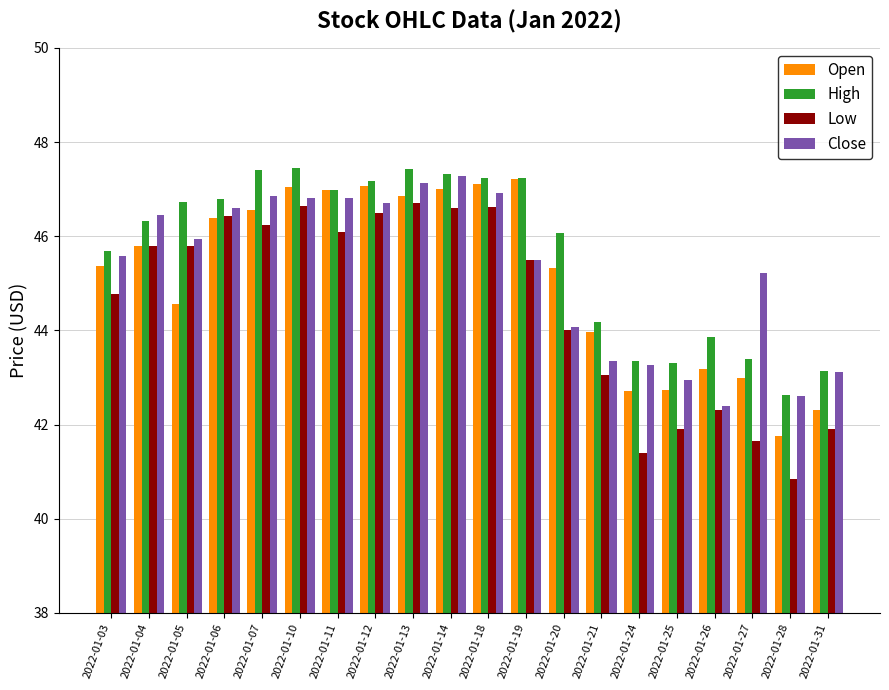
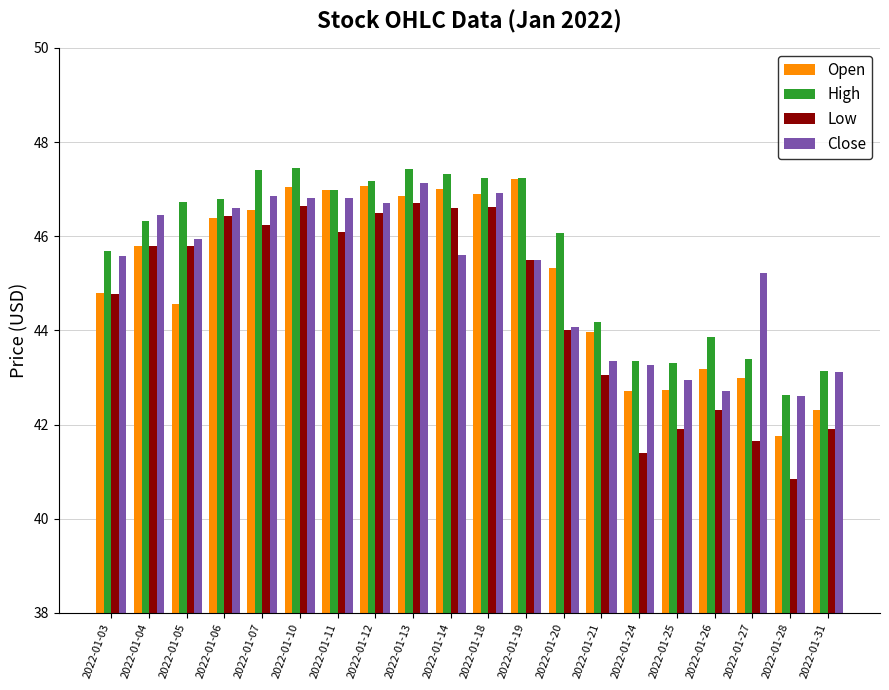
Open, 2022-01-03: 45.4 -> 44.8
Close, 2022-01-14: 47.3 -> 45.6
Open, 2022-01-18: 47.1 -> 46.9
Close, 2022-01-26: 42.4 -> 42.7
